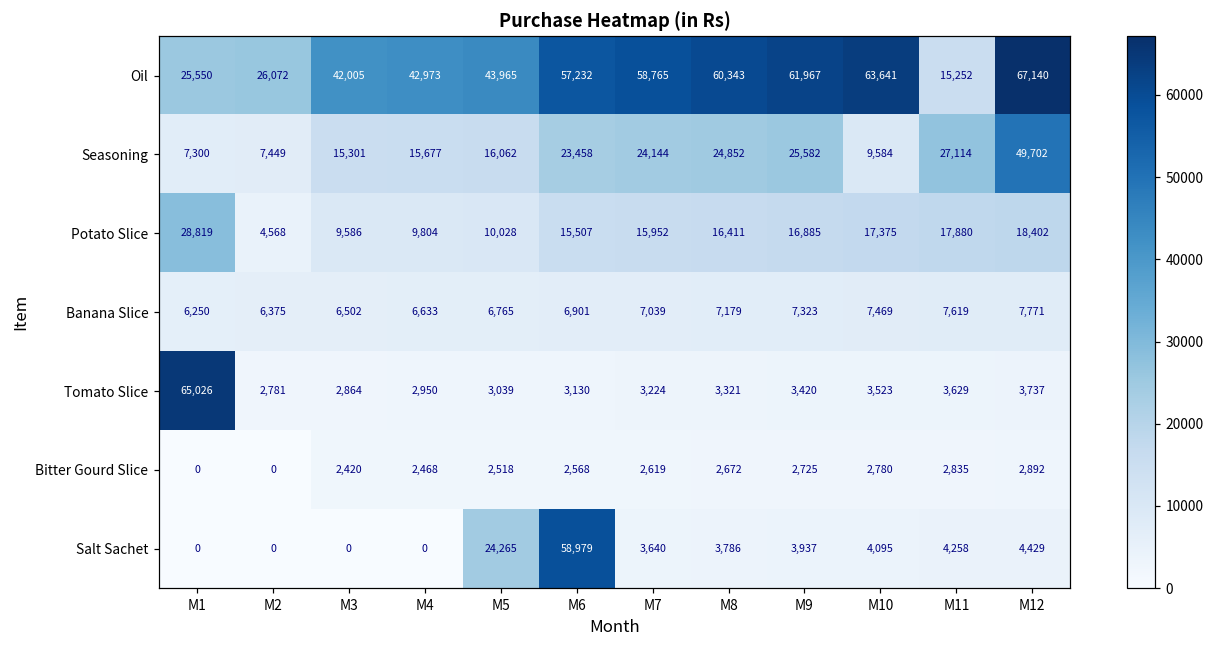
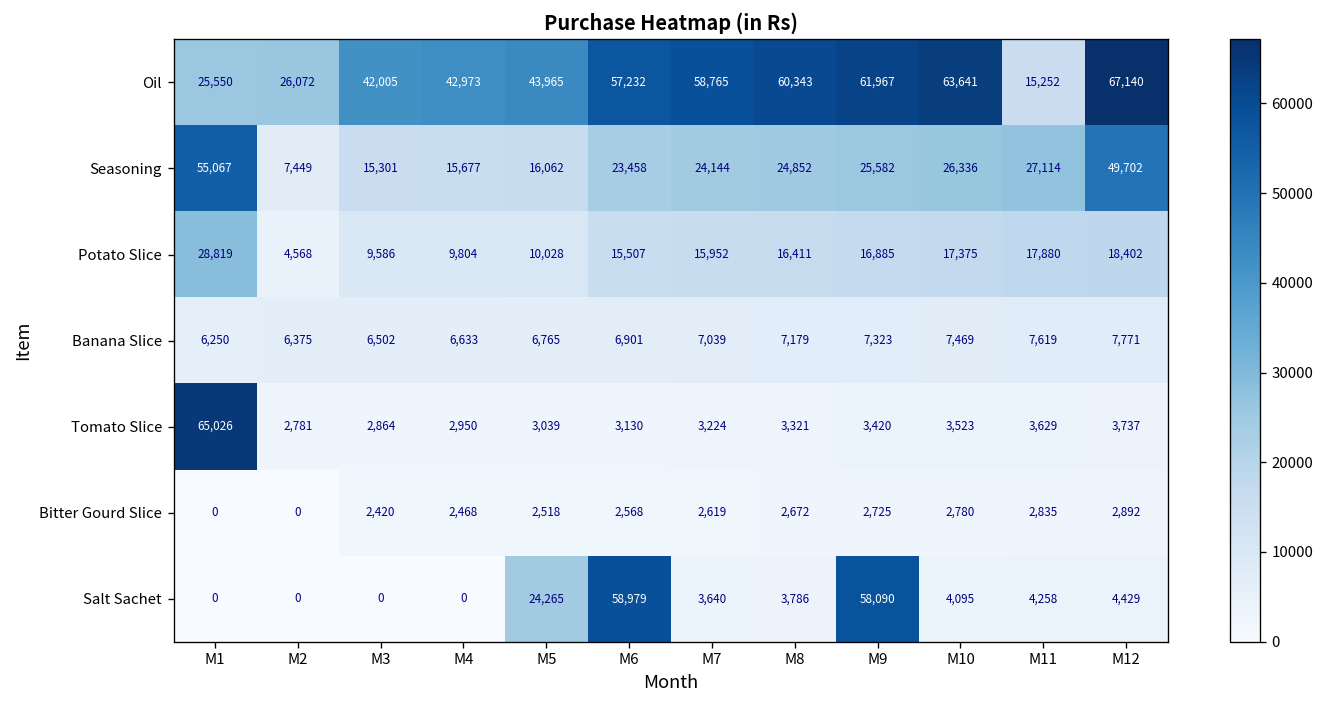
Seasoning, M1: 7,300 -> 55,067
Seasoning, M10: 9,584 -> 26,336
Salt Sachet, M9: 3,937 -> 58,090
